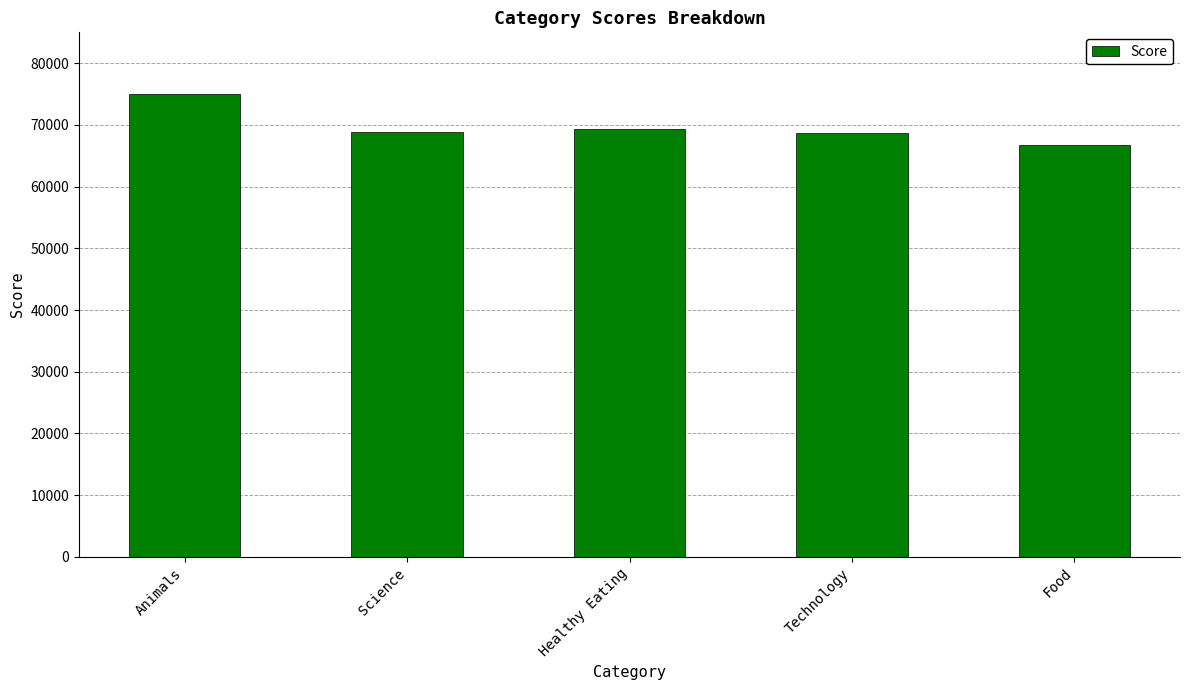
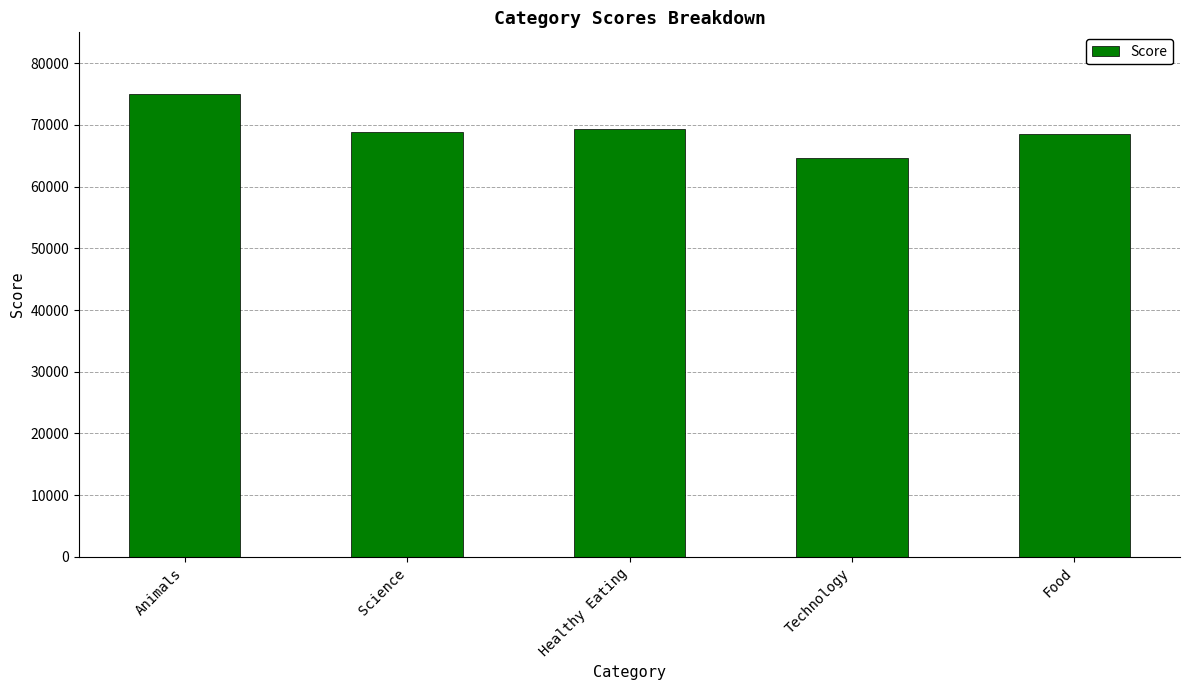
Technology: 69000 -> 65000
Food: 67000 -> 68000
